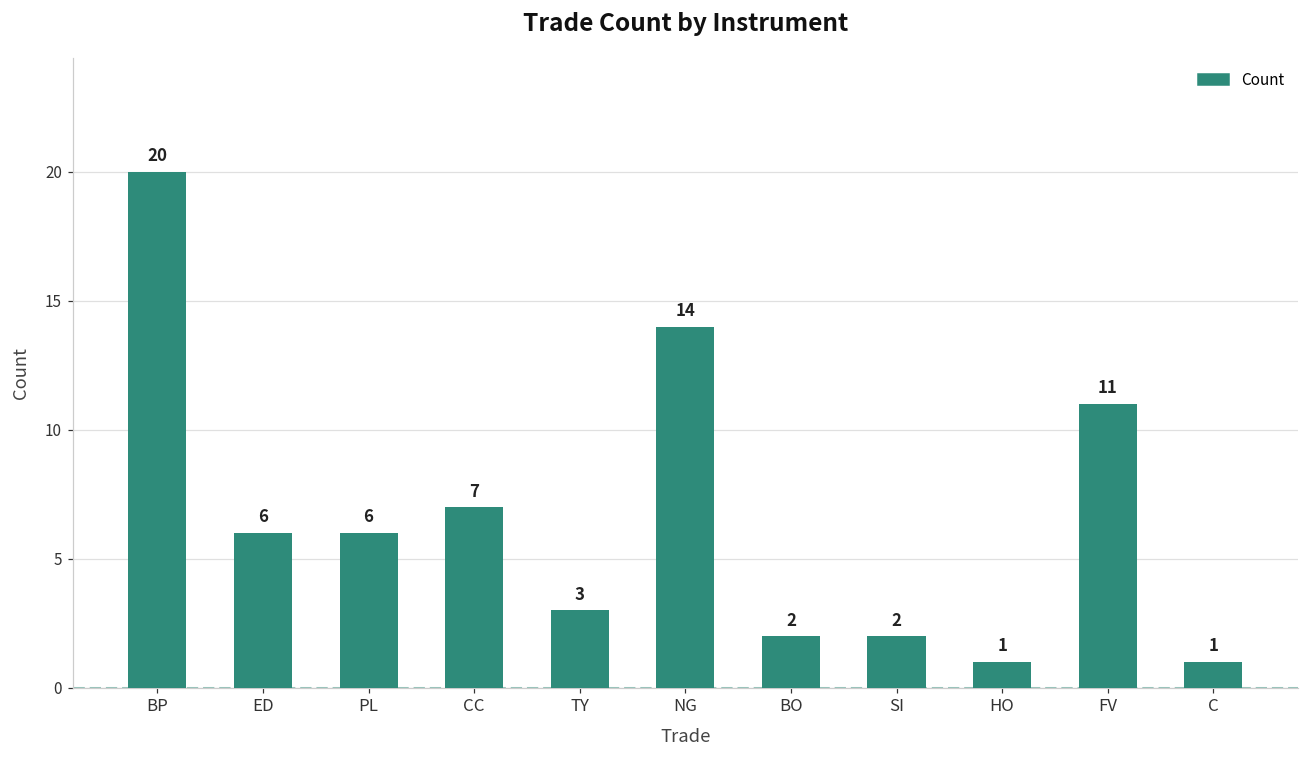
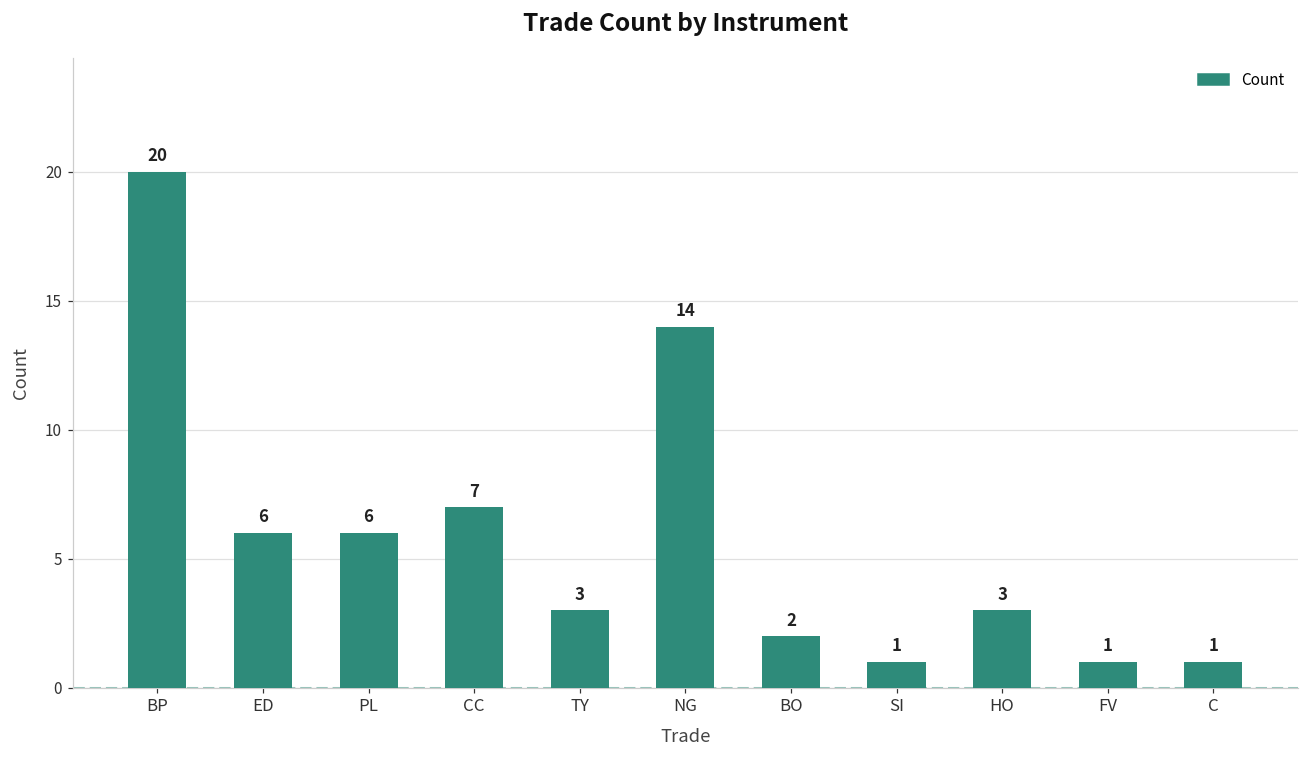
SI: 2 -> 1
HO: 1 -> 3
FV: 11 -> 1
